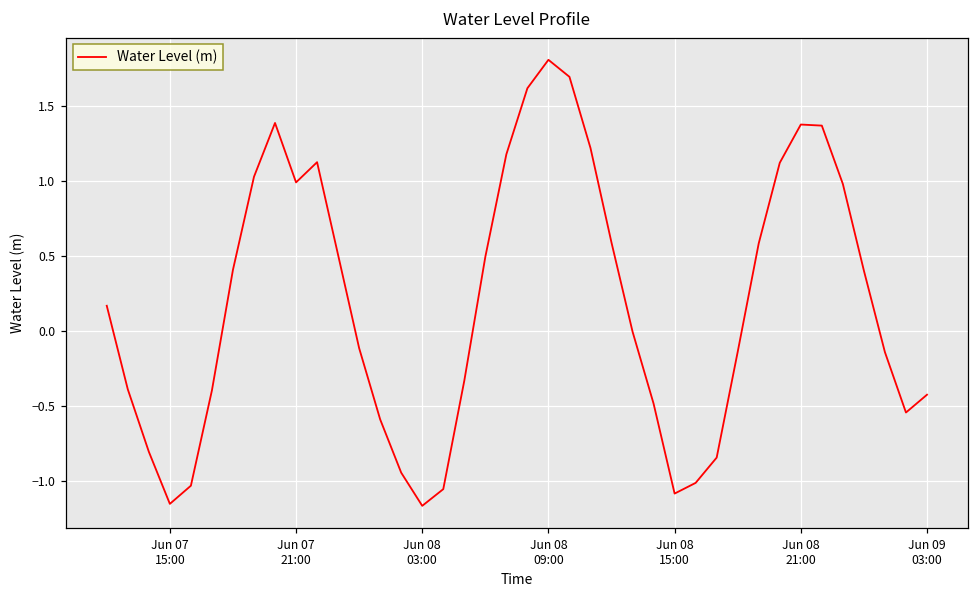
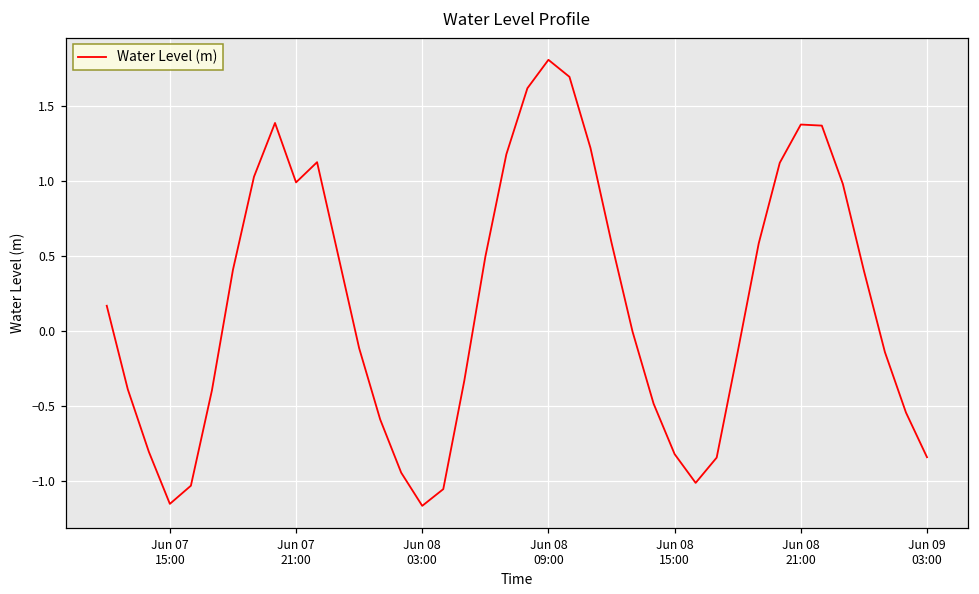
Jun 08 15:00: -1.09 -> -0.82
Jun 09 03:00: -0.43 -> -0.84
